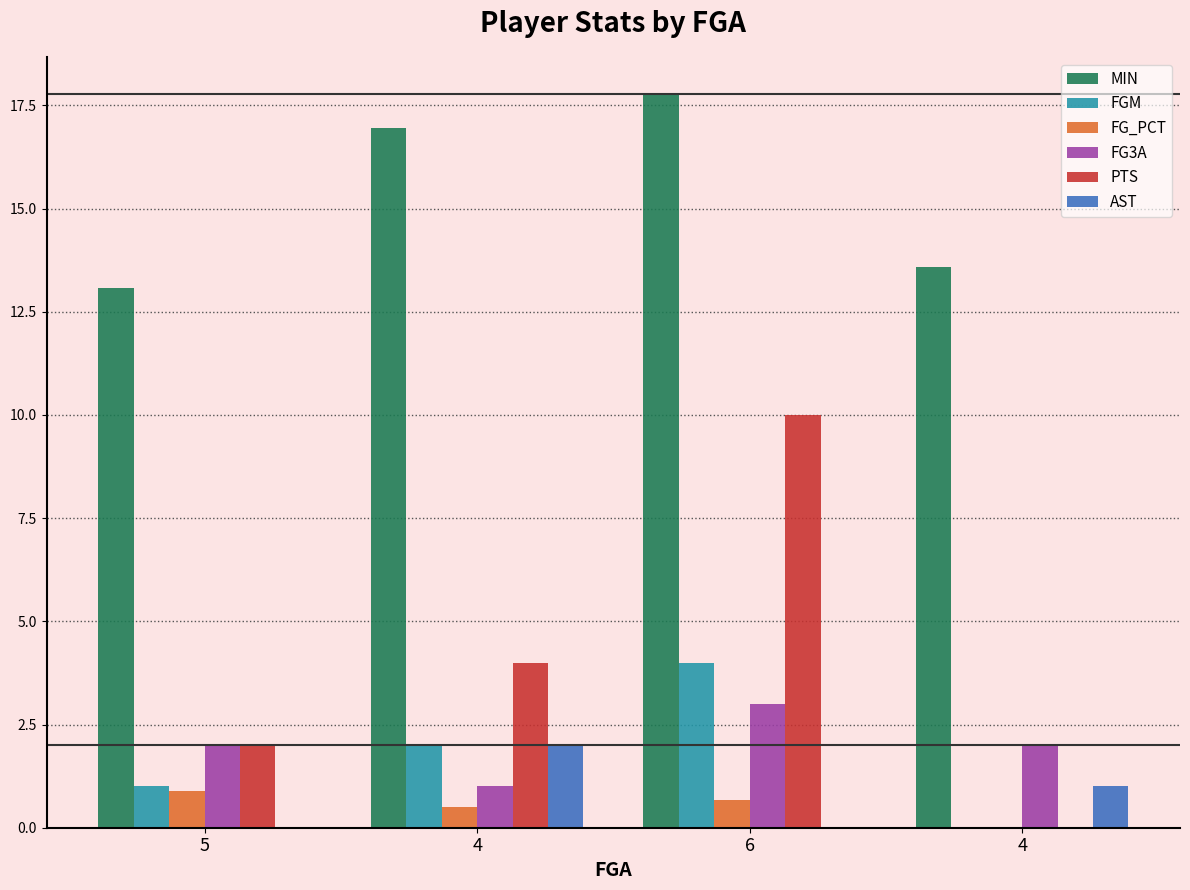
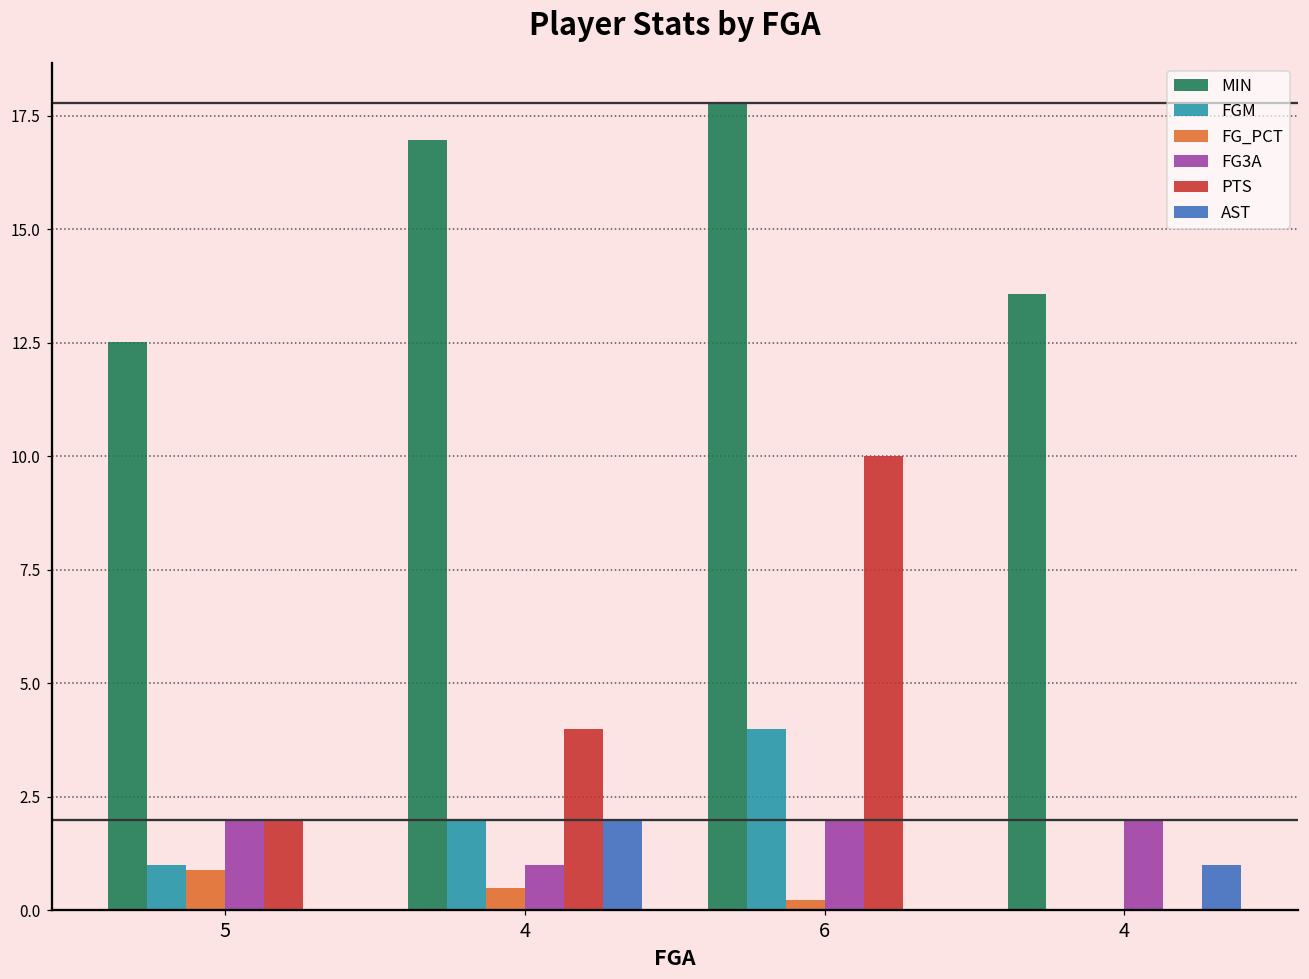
MIN, 5: 13.1 -> 12.5
FG_PCT, 6: 0.7 -> 0.2
FG3A, 6: 3 -> 2
